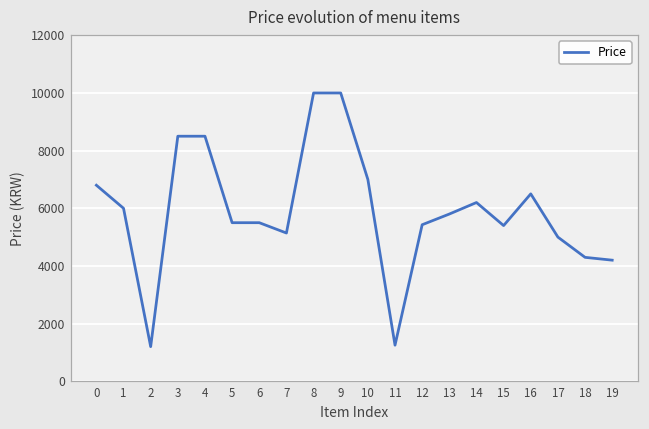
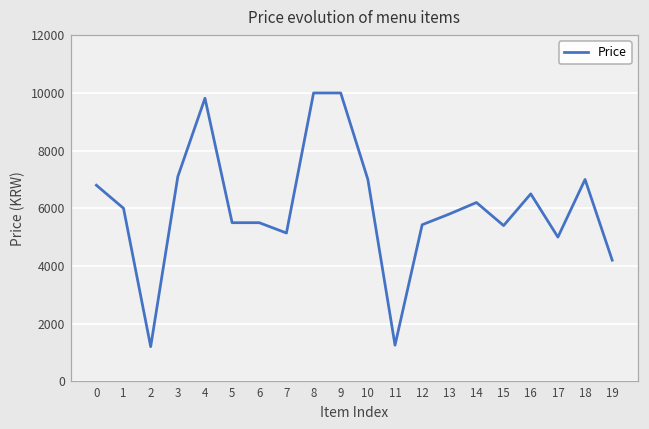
3: 8500 -> 7100
4: 8500 -> 9800
18: 4300 -> 7000
